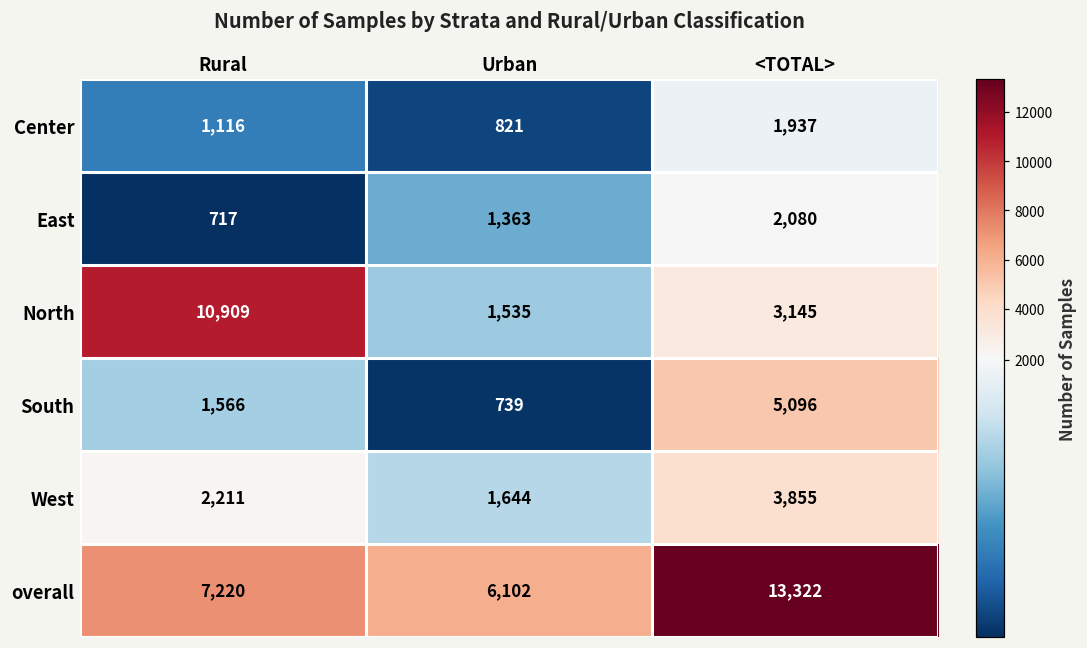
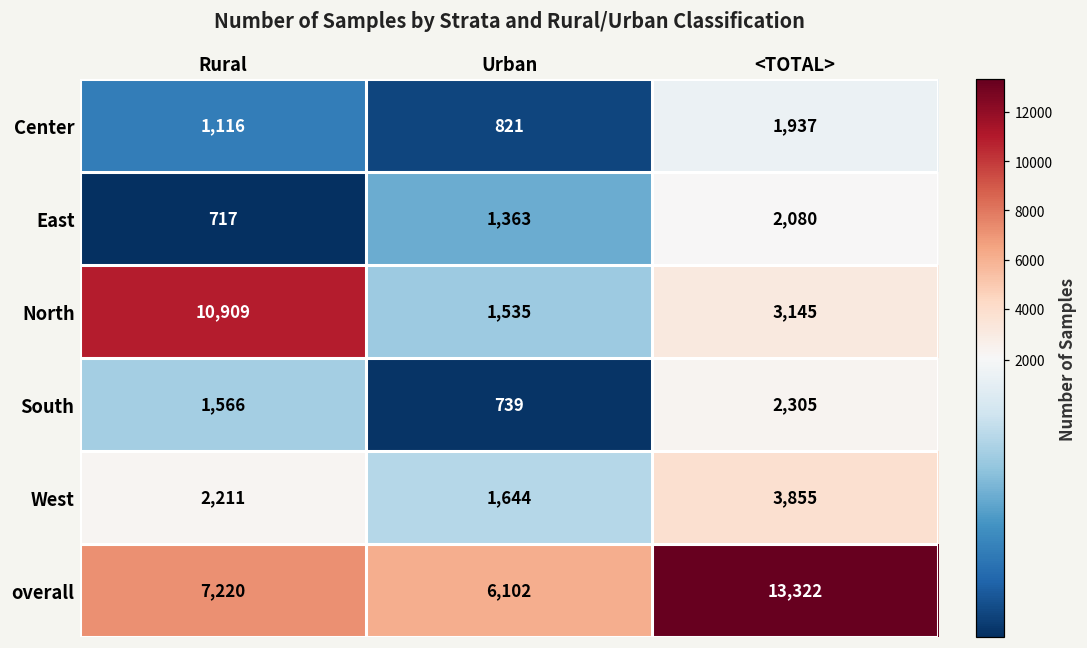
South, <TOTAL>: 5,096 -> 2,305
